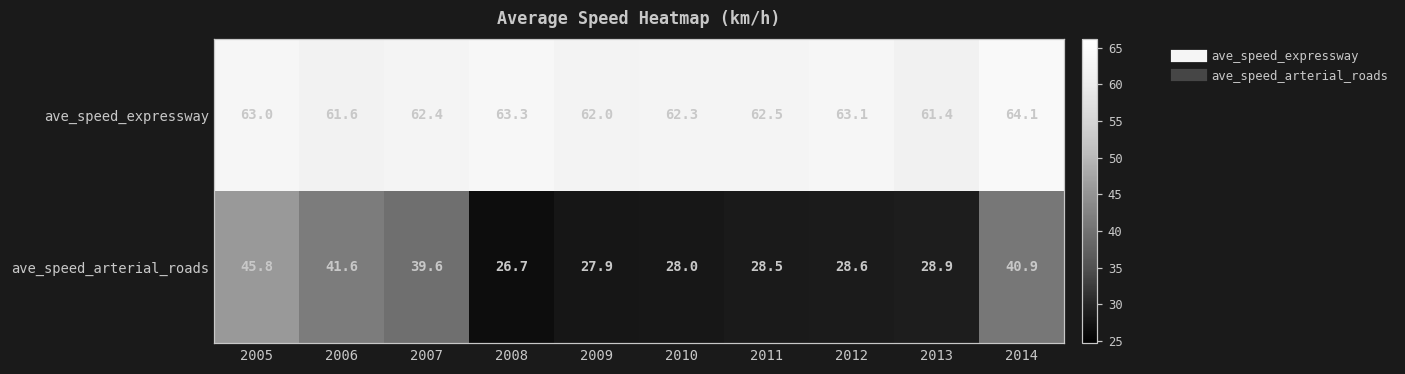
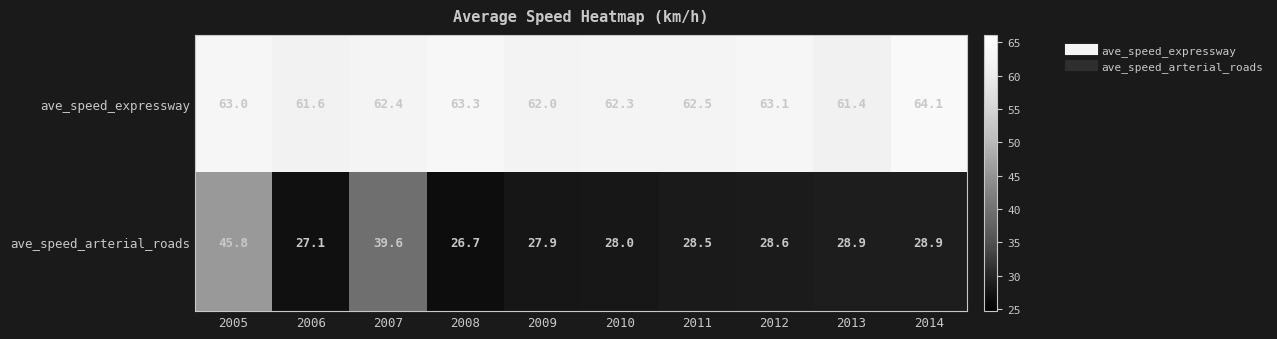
ave_speed_arterial_roads, 2006: 41.6 -> 27.1
ave_speed_arterial_roads, 2014: 40.9 -> 28.9
